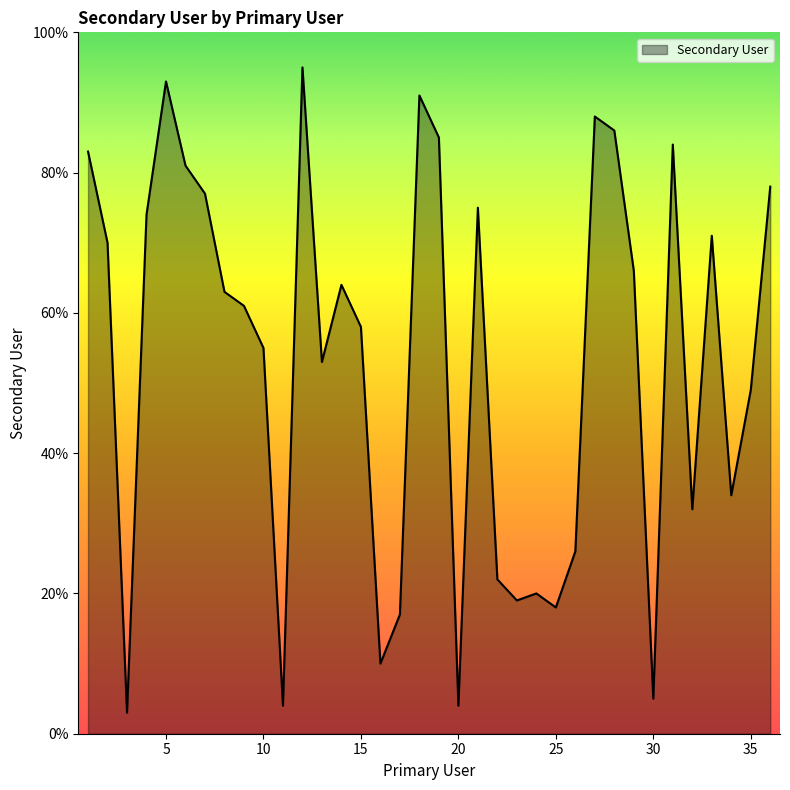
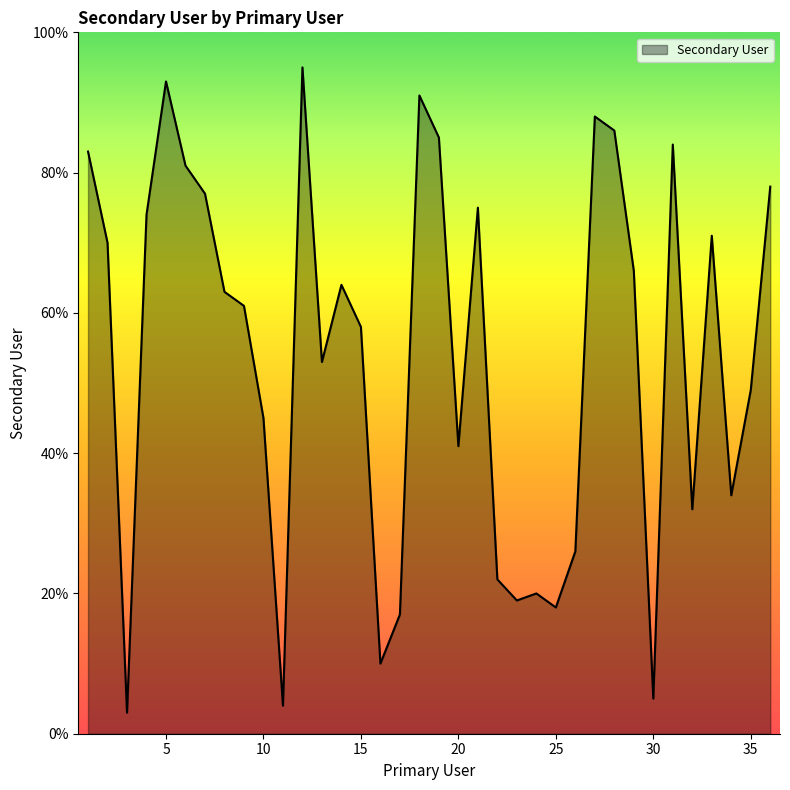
10: 55% -> 45%
20: 4% -> 41%
